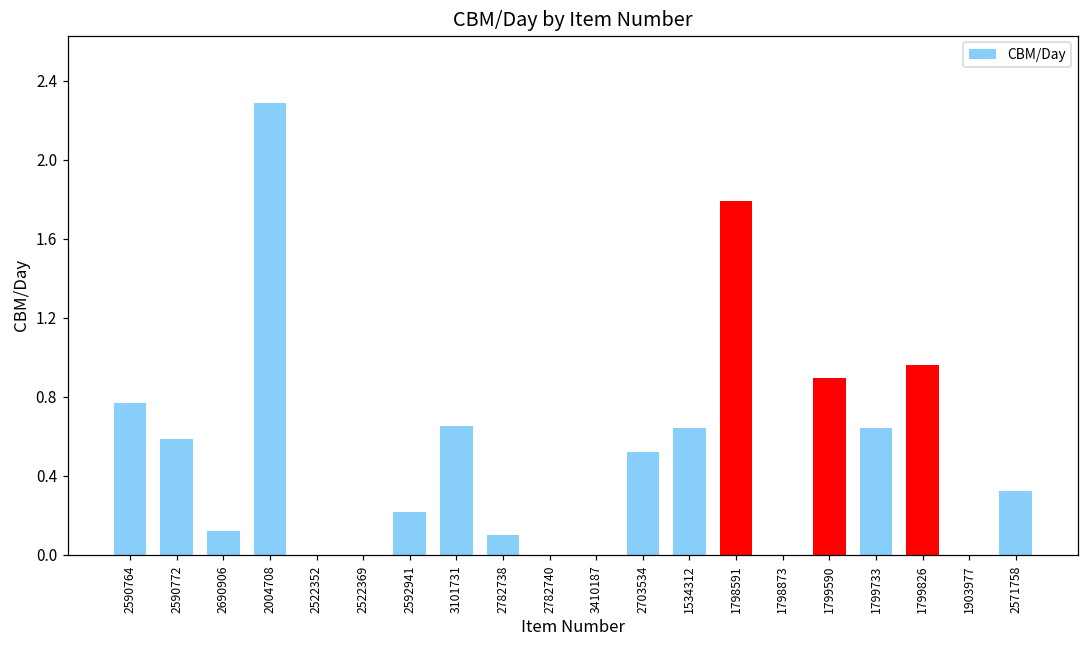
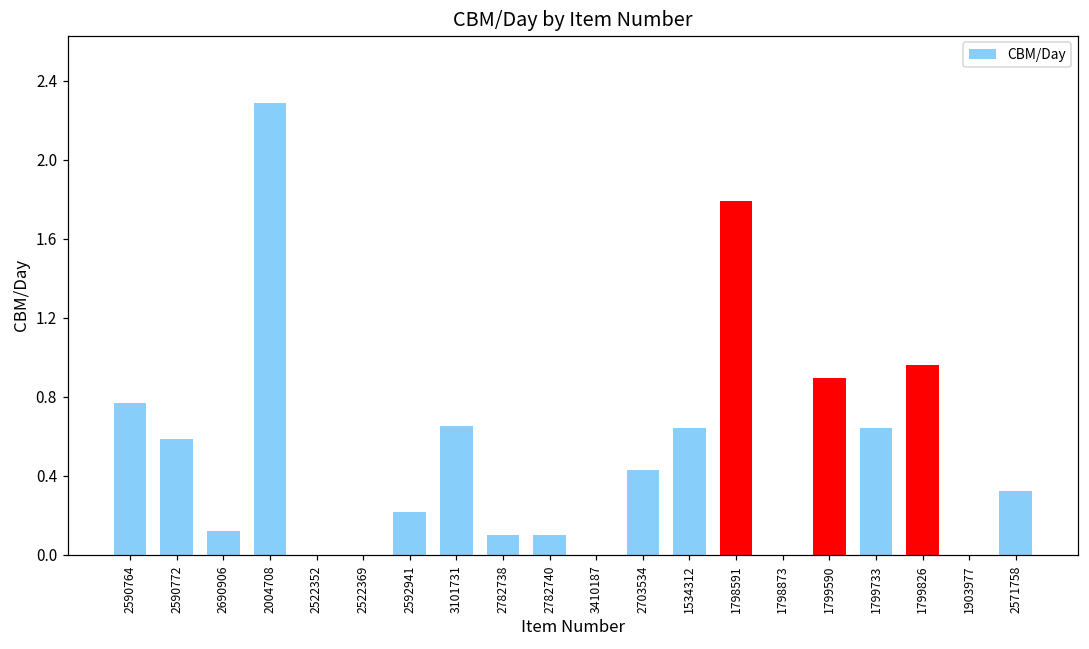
2782740: 0.0 -> 0.1
2703534: 0.52 -> 0.43
